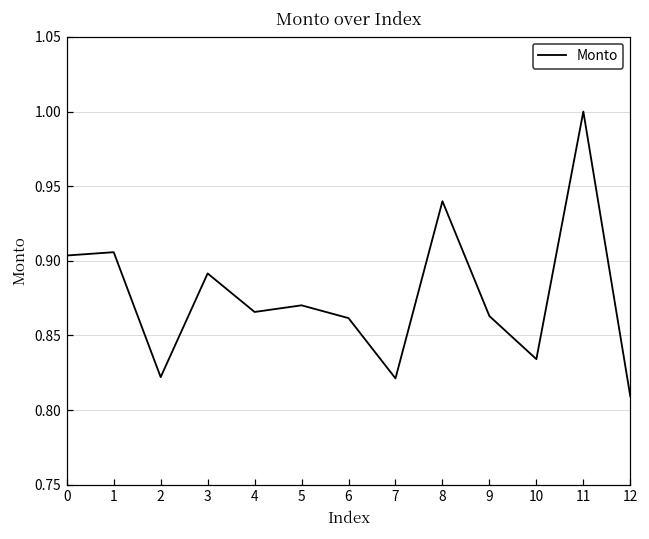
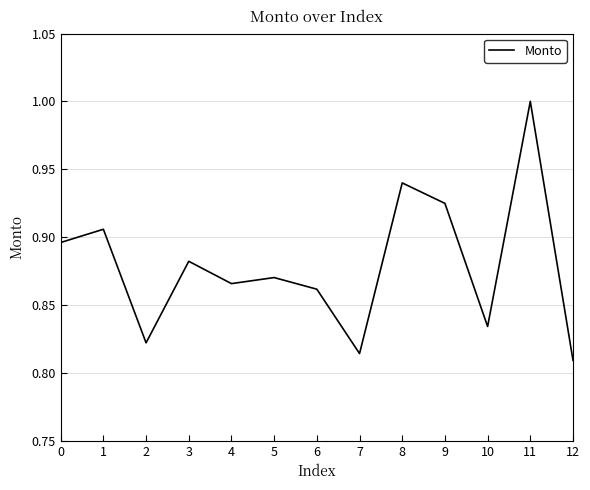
0: 0.904 -> 0.896
3: 0.892 -> 0.882
7: 0.821 -> 0.814
9: 0.863 -> 0.925
